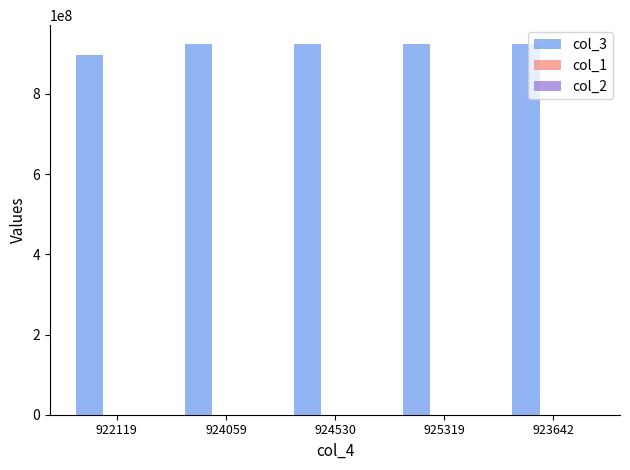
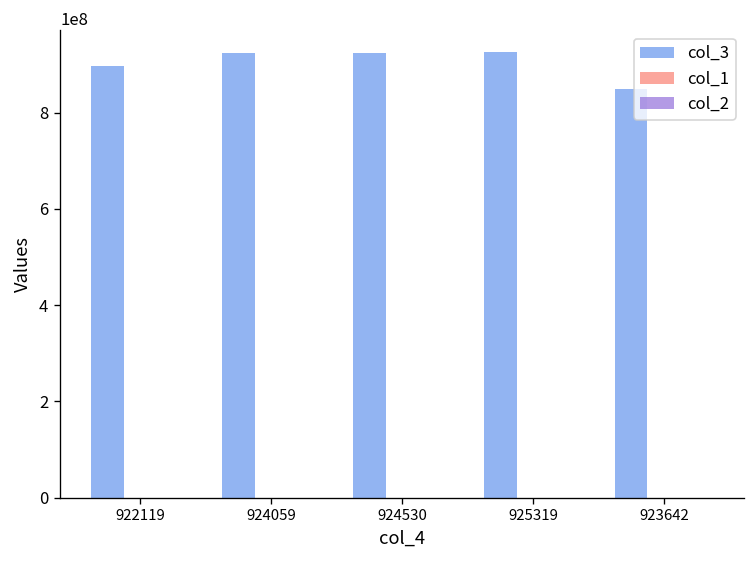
col_3, 923642: 920000000 -> 850000000
